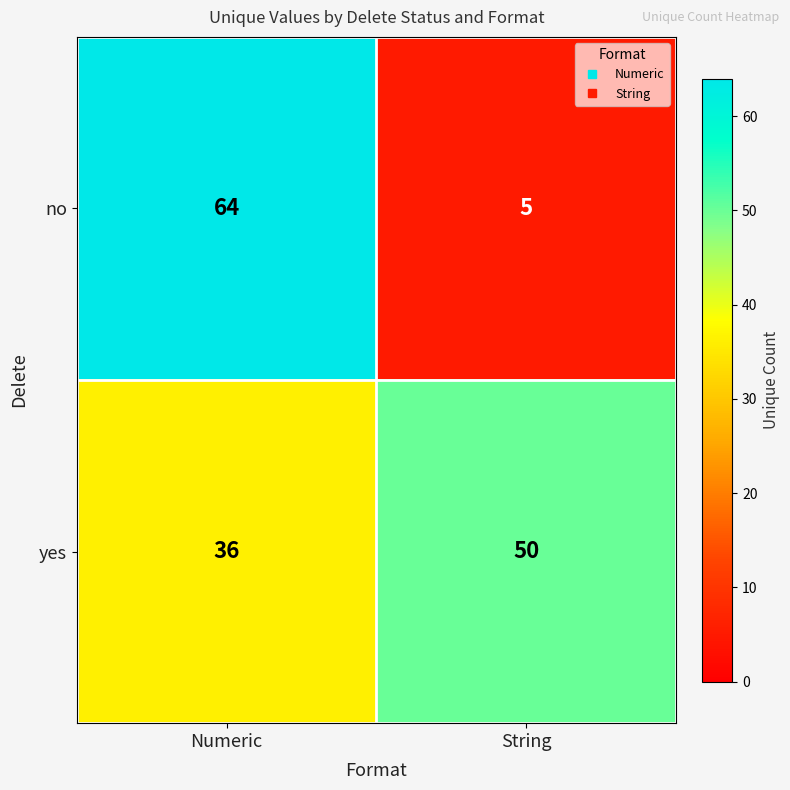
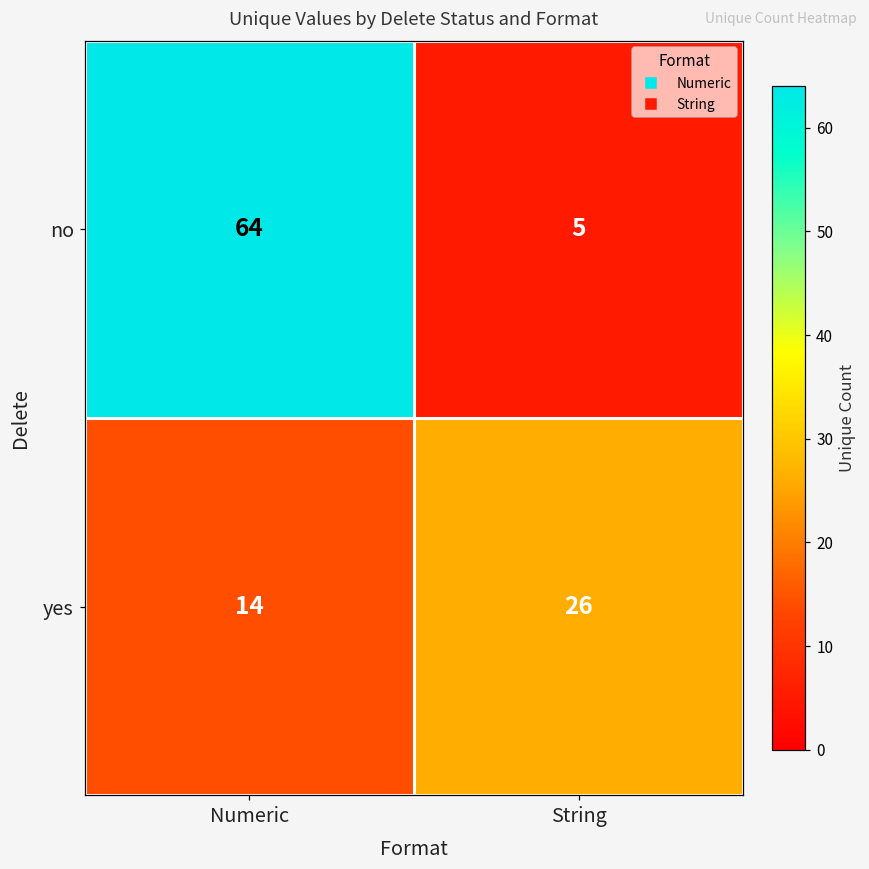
yes, Numeric: 36 -> 14
yes, String: 50 -> 26
